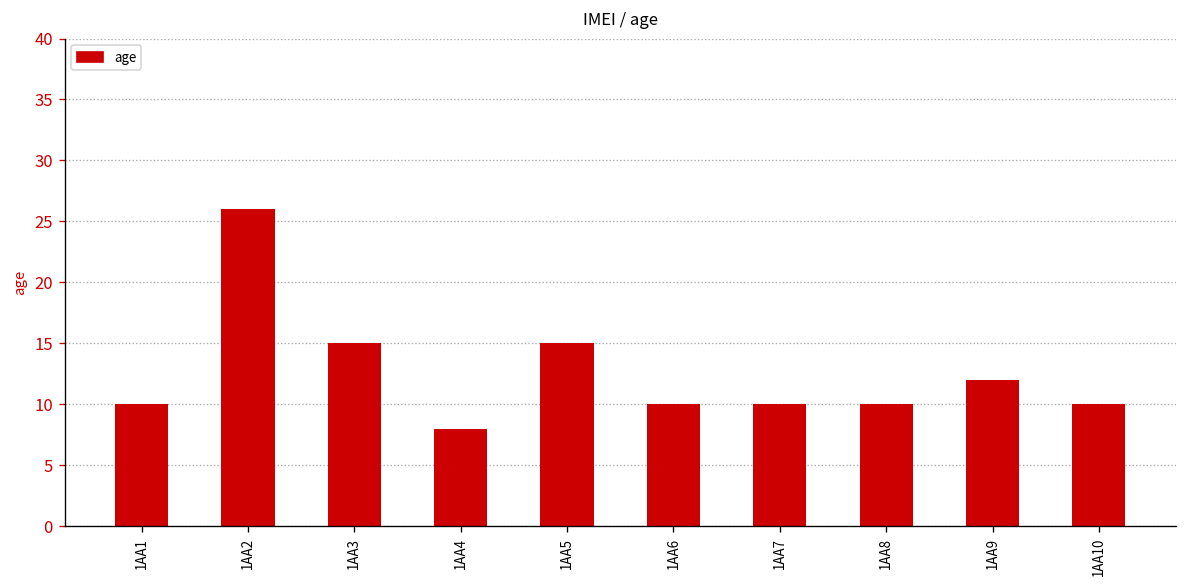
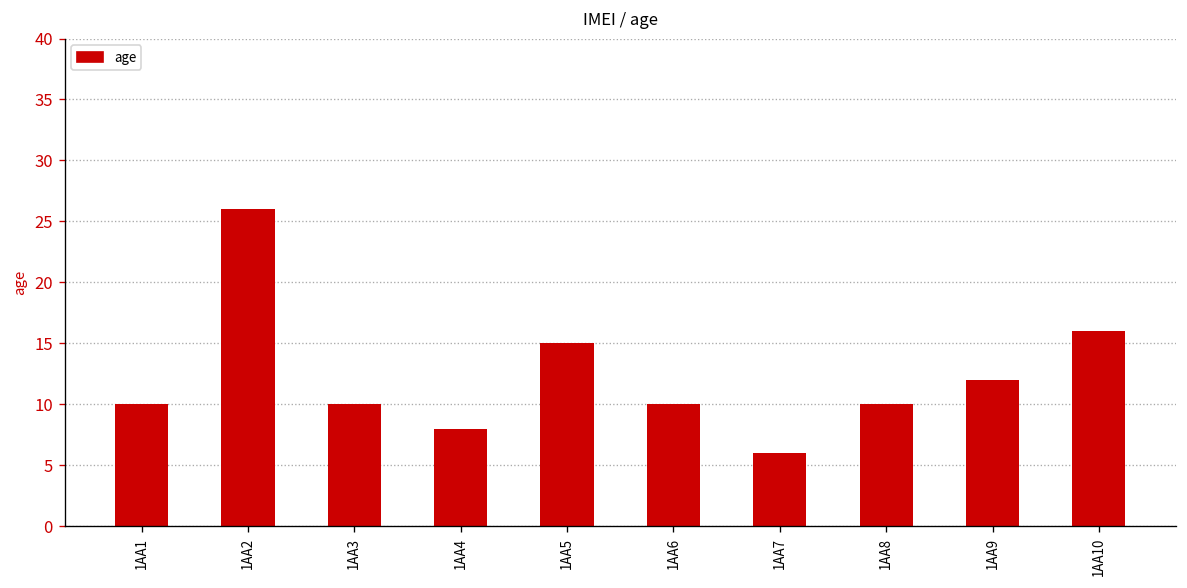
1AA3: 15 -> 10
1AA7: 10 -> 6
1AA10: 10 -> 16
